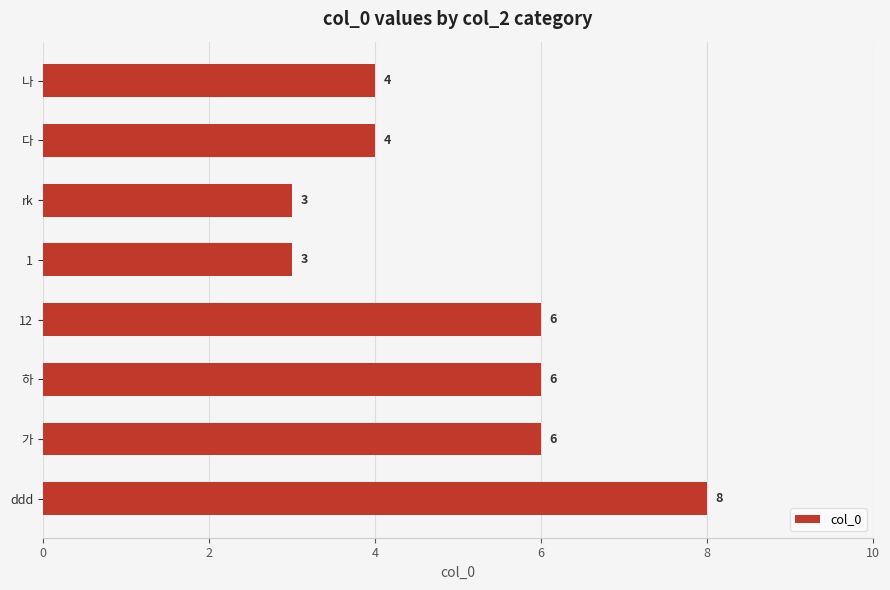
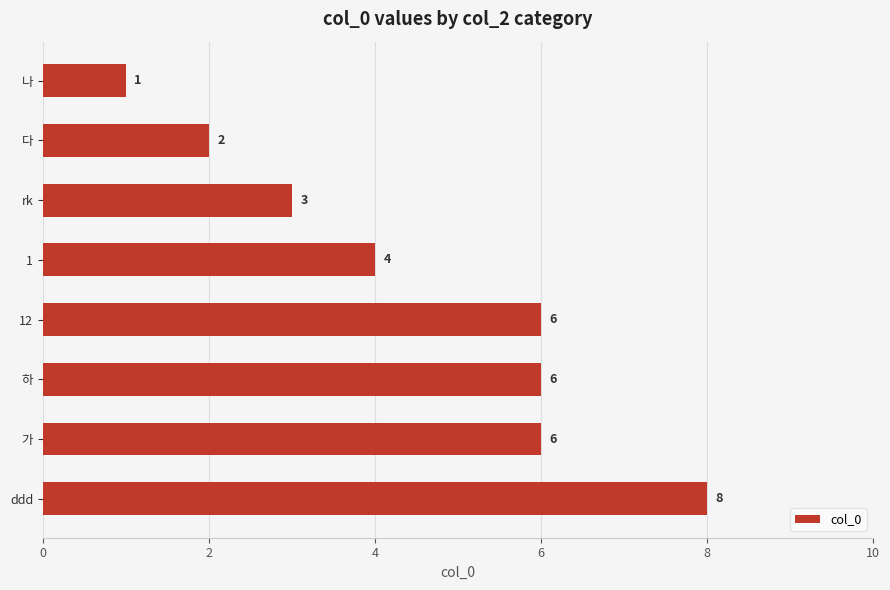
나: 4 -> 1
다: 4 -> 2
1: 3 -> 4
